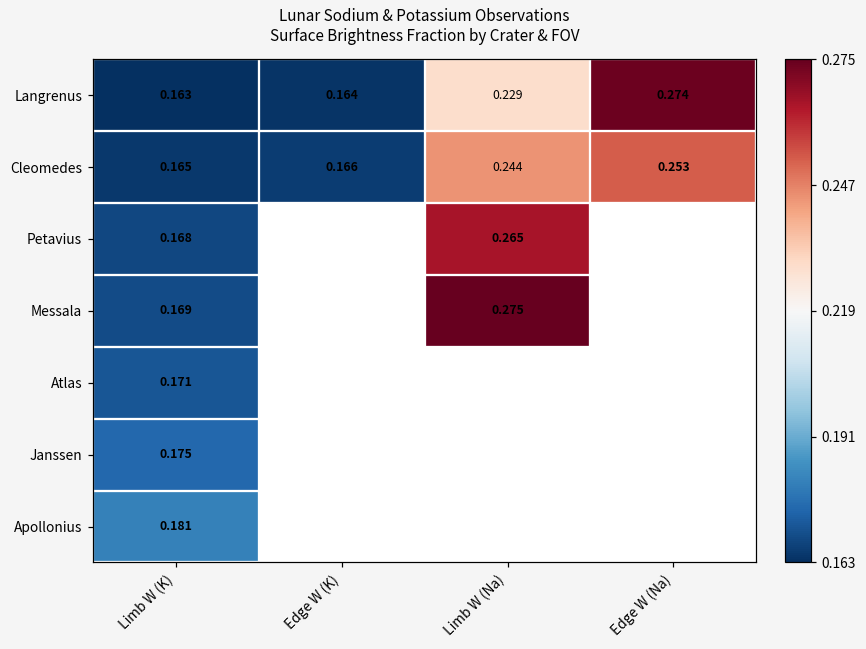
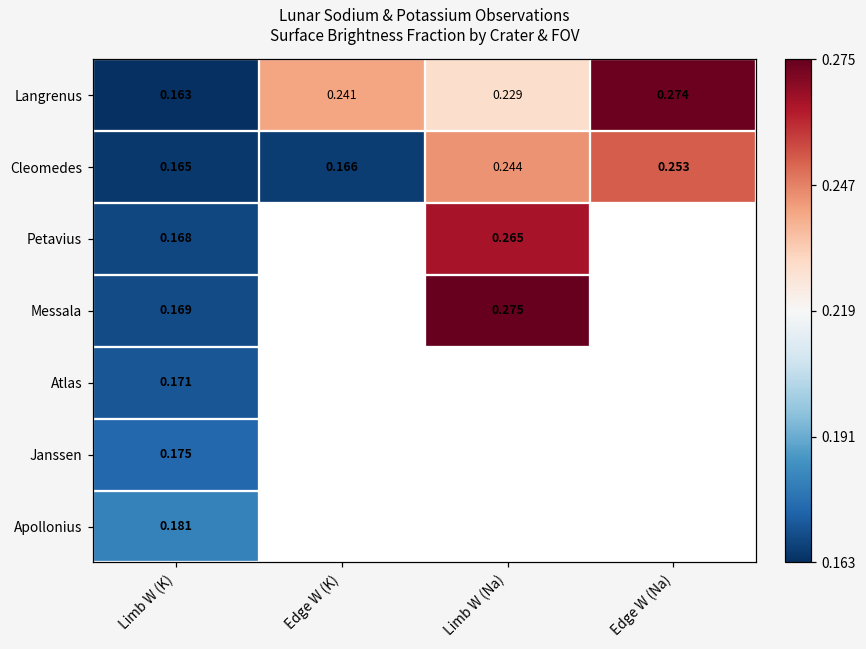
Langrenus, Edge W (K): 0.164 -> 0.241
